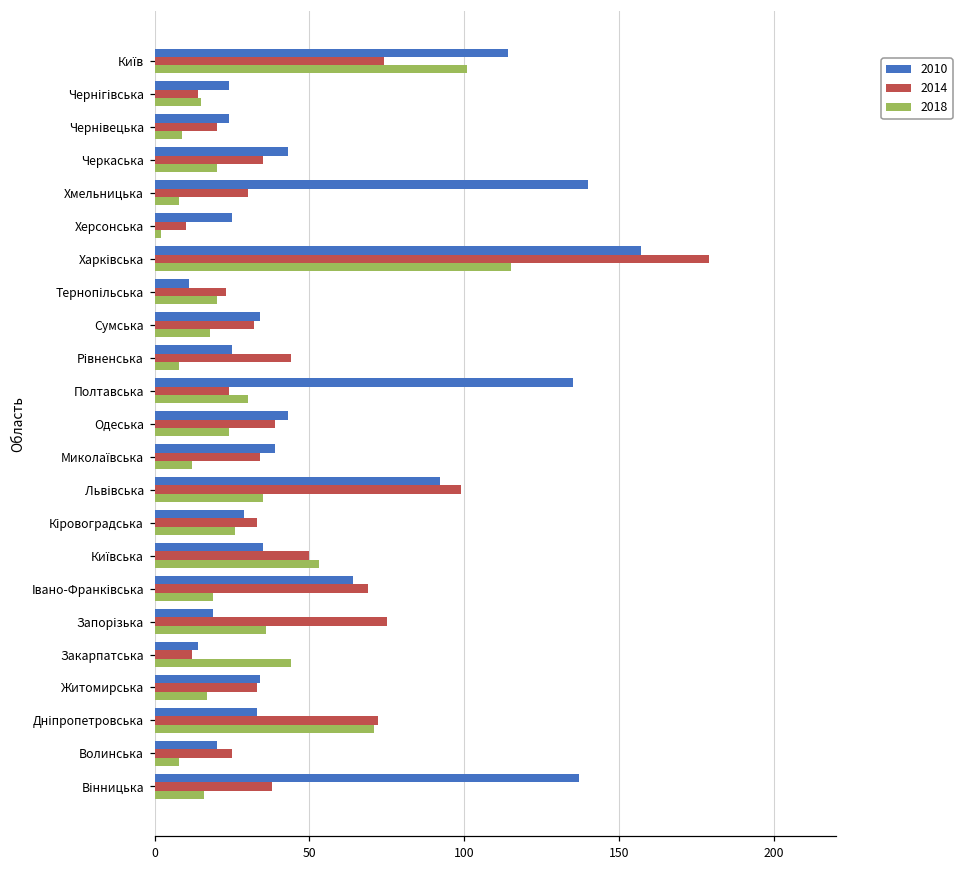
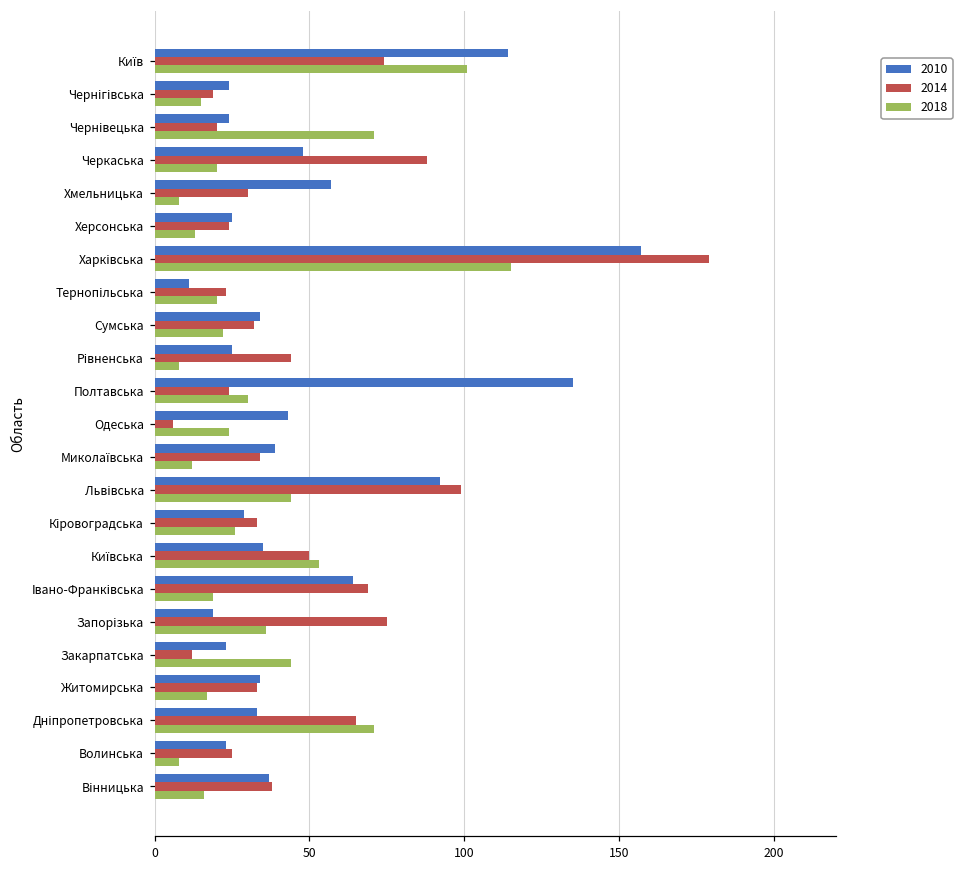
2014, Чернігівська: 14 -> 19
2018, Чернівецька: 9 -> 71
2010, Черкаська: 43 -> 48
2014, Черкаська: 35 -> 88
2010, Хмельницька: 140 -> 57
2014, Херсонська: 10 -> 24
2018, Херсонська: 2 -> 13
2018, Сумська: 18 -> 22
2014, Одеська: 39 -> 6
2018, Львівська: 35 -> 44
2010, Закарпатська: 14 -> 23
2014, Дніпропетровська: 72 -> 65
2010, Волинська: 20 -> 23
2010, Вінницька: 137 -> 37
